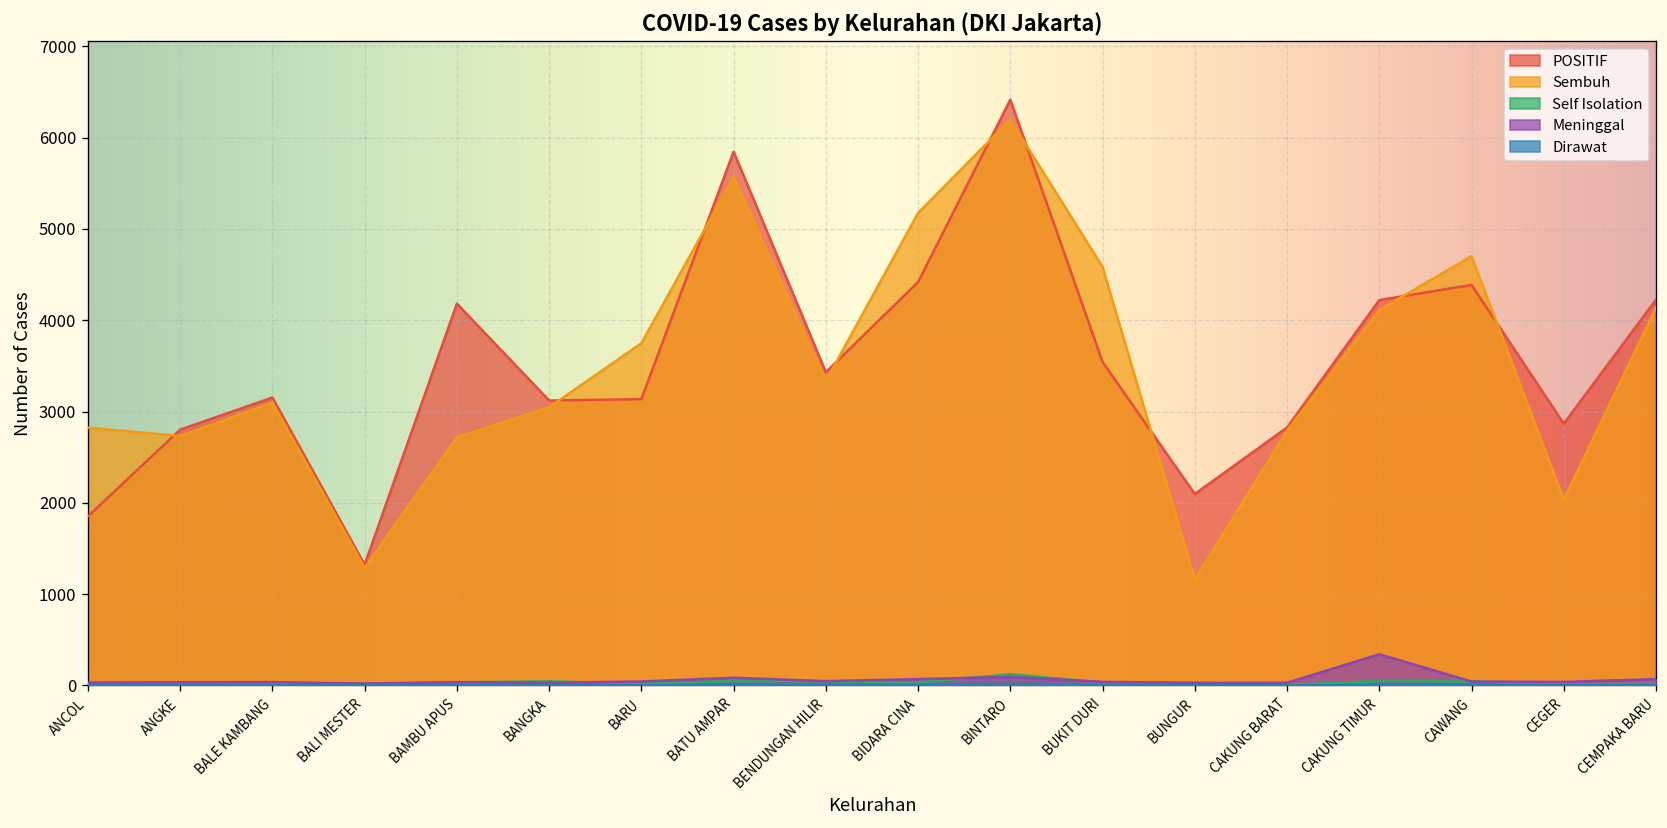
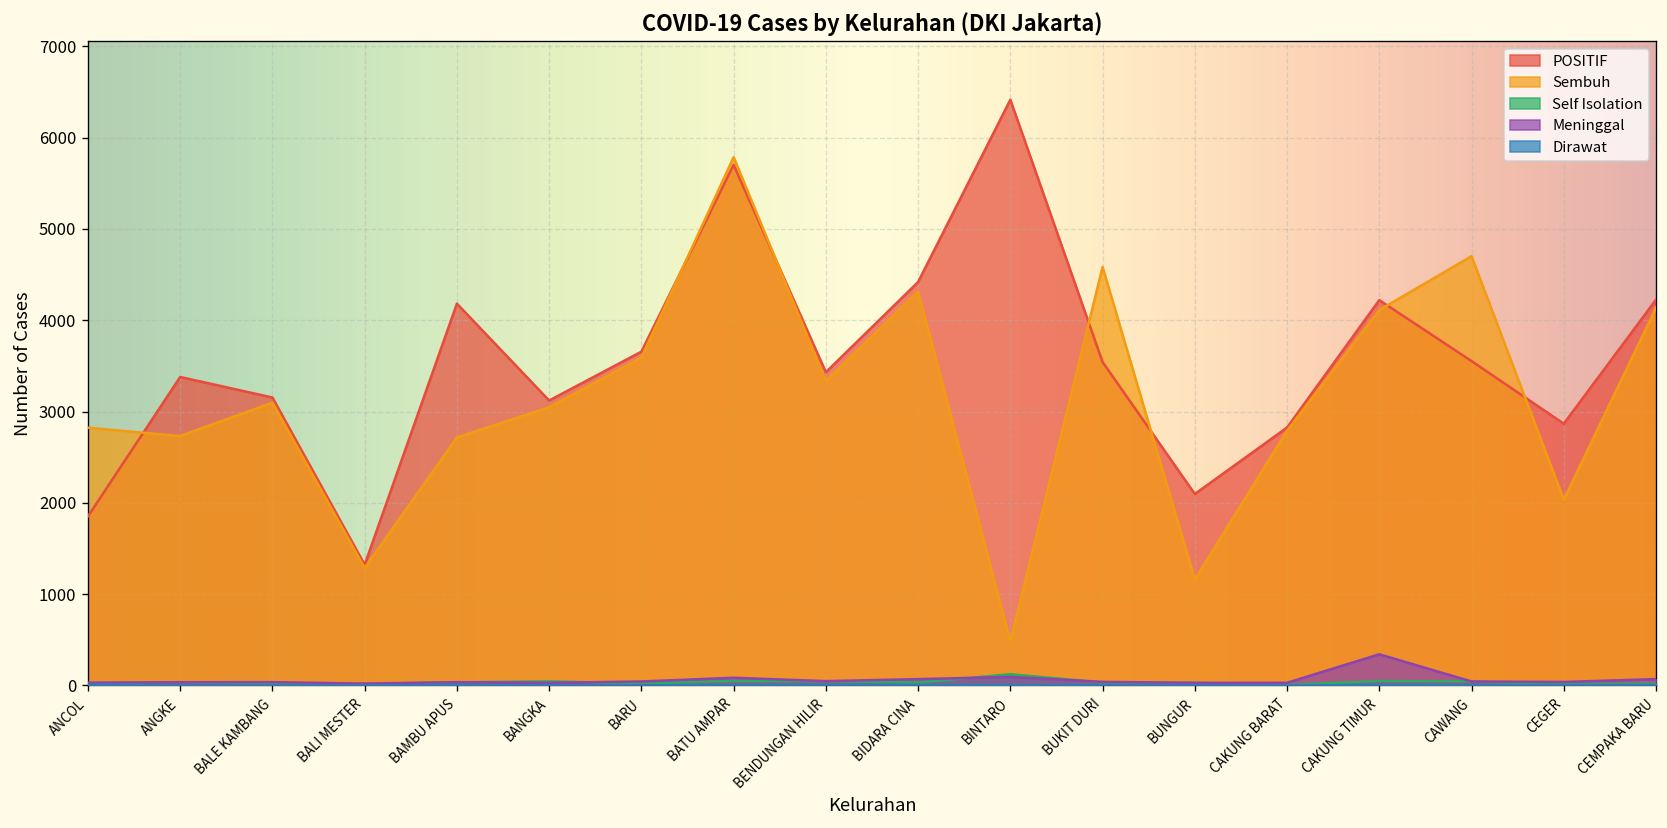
POSITIF, ANGKE: 2800 -> 3400
POSITIF, BARU: 3100 -> 3700
Sembuh, BARU: 3700 -> 3600
POSITIF, BATU AMPAR: 5800 -> 5700
Sembuh, BATU AMPAR: 5600 -> 5800
Sembuh, BIDARA CINA: 5200 -> 4300
Sembuh, BINTARO: 6200 -> 500
POSITIF, CAWANG: 4400 -> 3600
